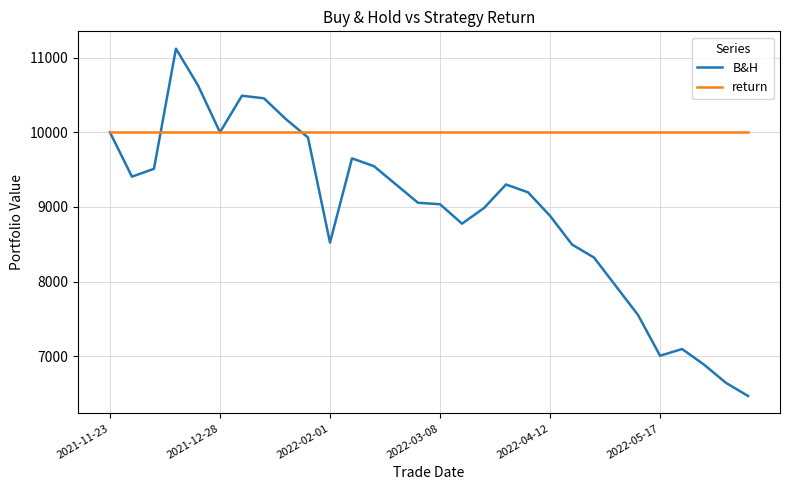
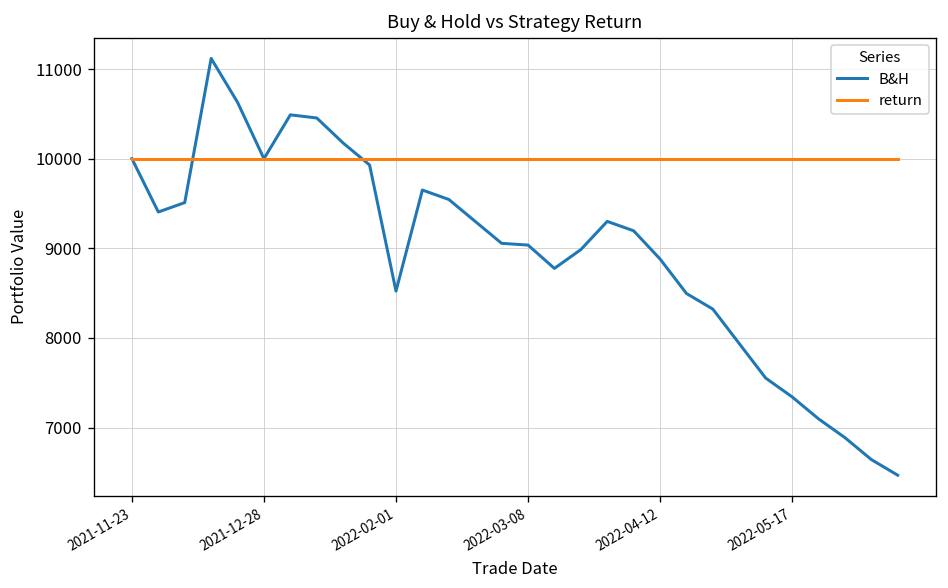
B&H, 2022-05-17: 7000 -> 7300
